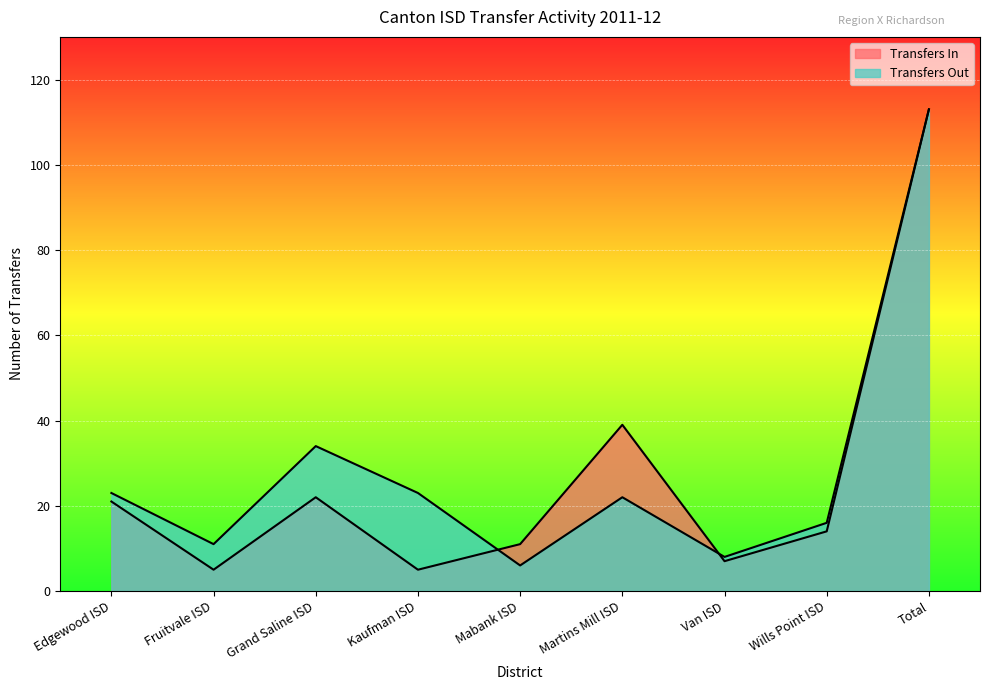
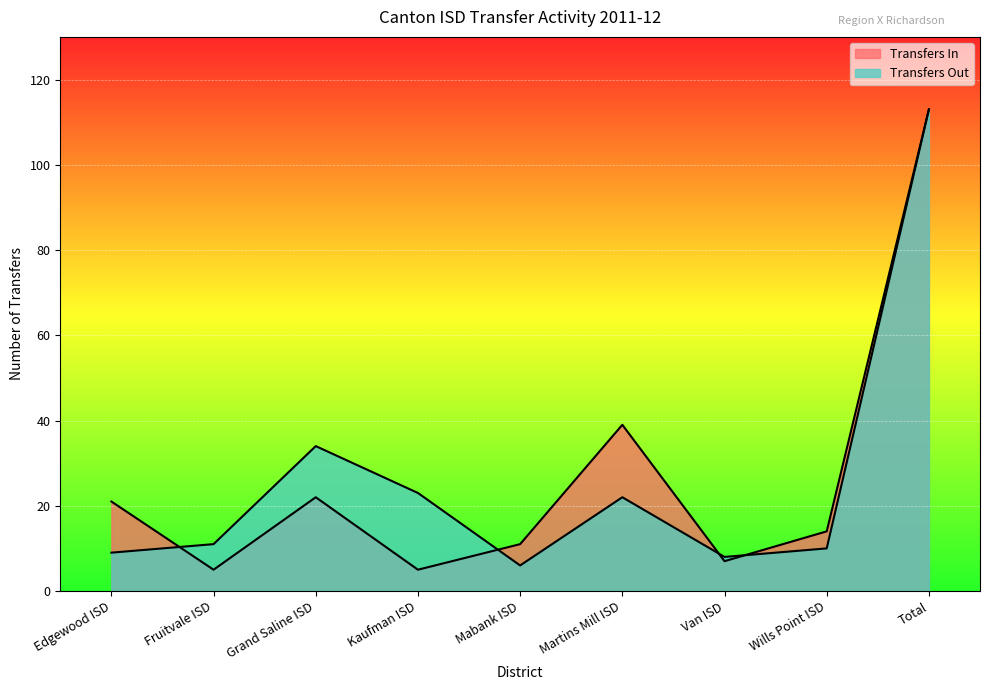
Transfers Out, Edgewood ISD: 23 -> 9
Transfers Out, Wills Point ISD: 16 -> 10
